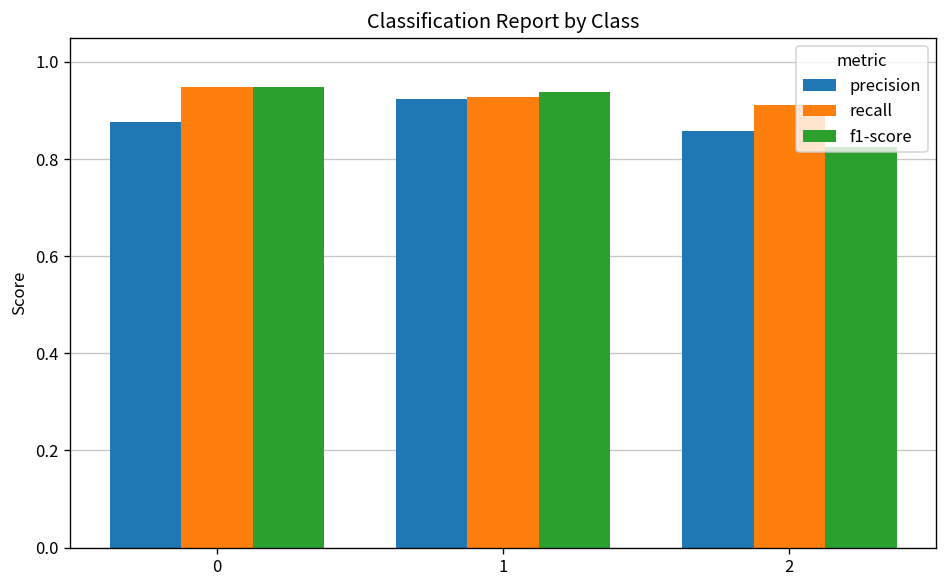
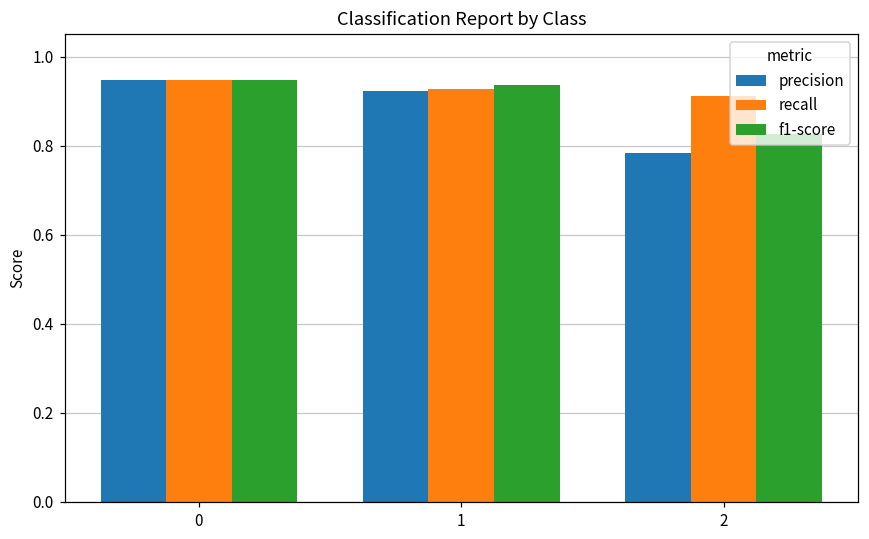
precision, 0: 0.88 -> 0.95
precision, 2: 0.86 -> 0.78
